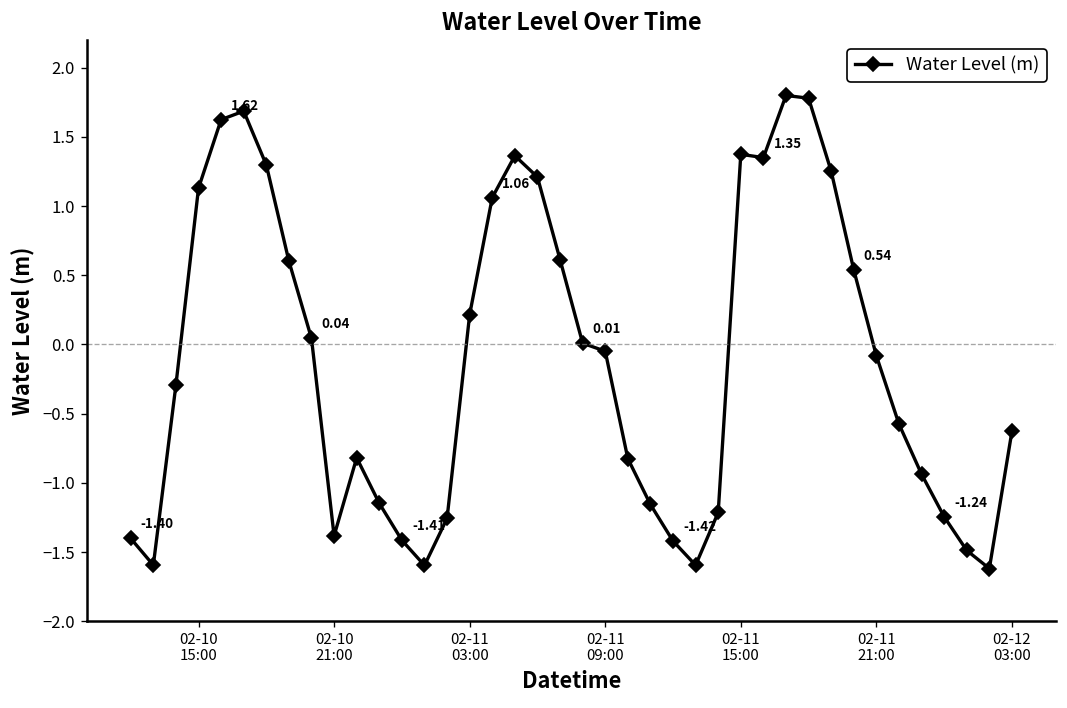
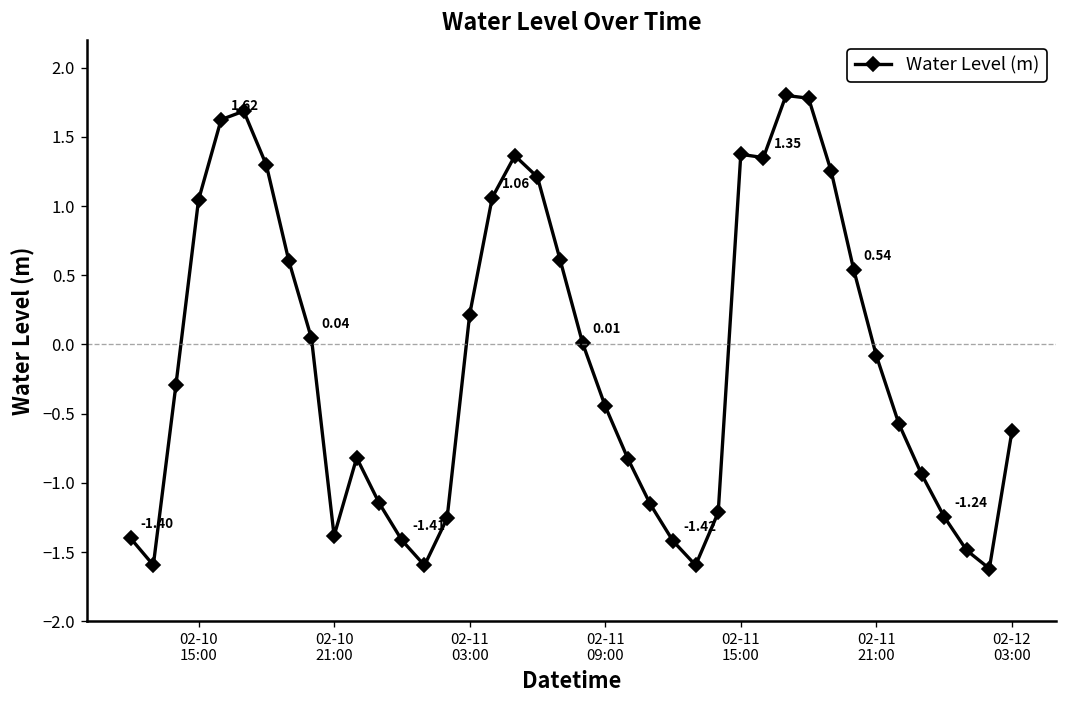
02-10 15:00: 1.13 -> 1.04
02-11 09:00: -0.05 -> -0.45
